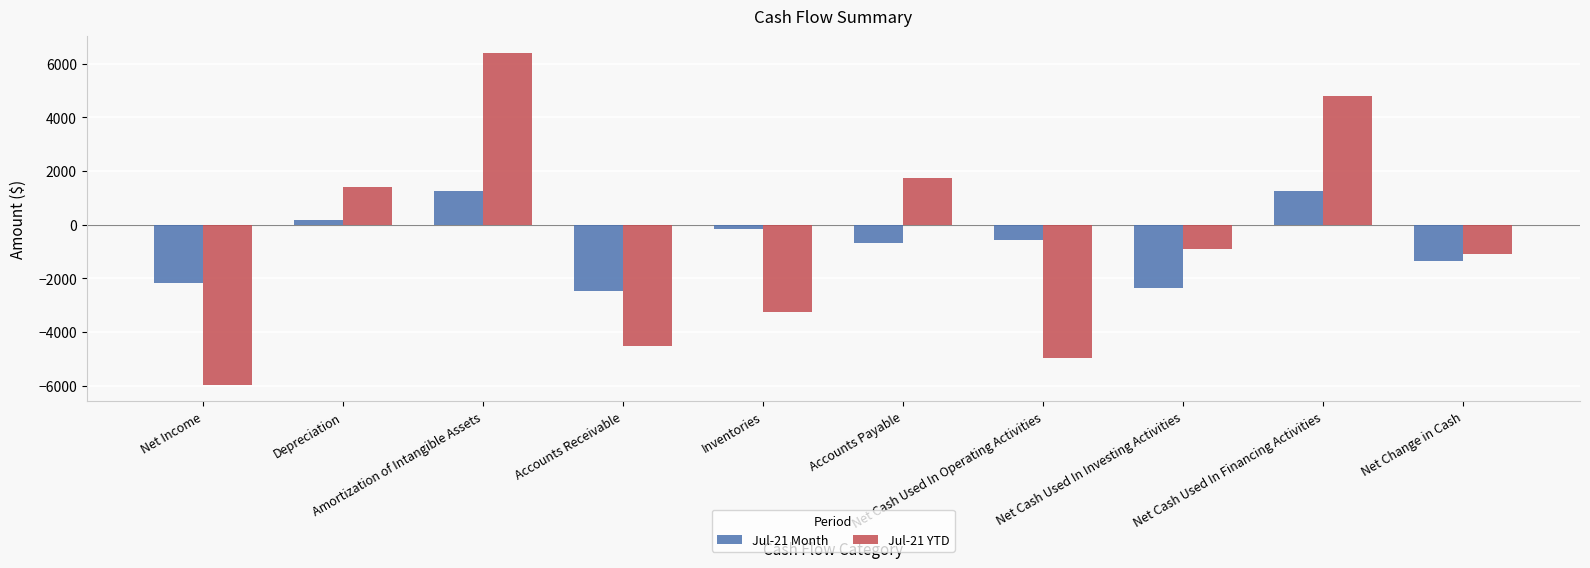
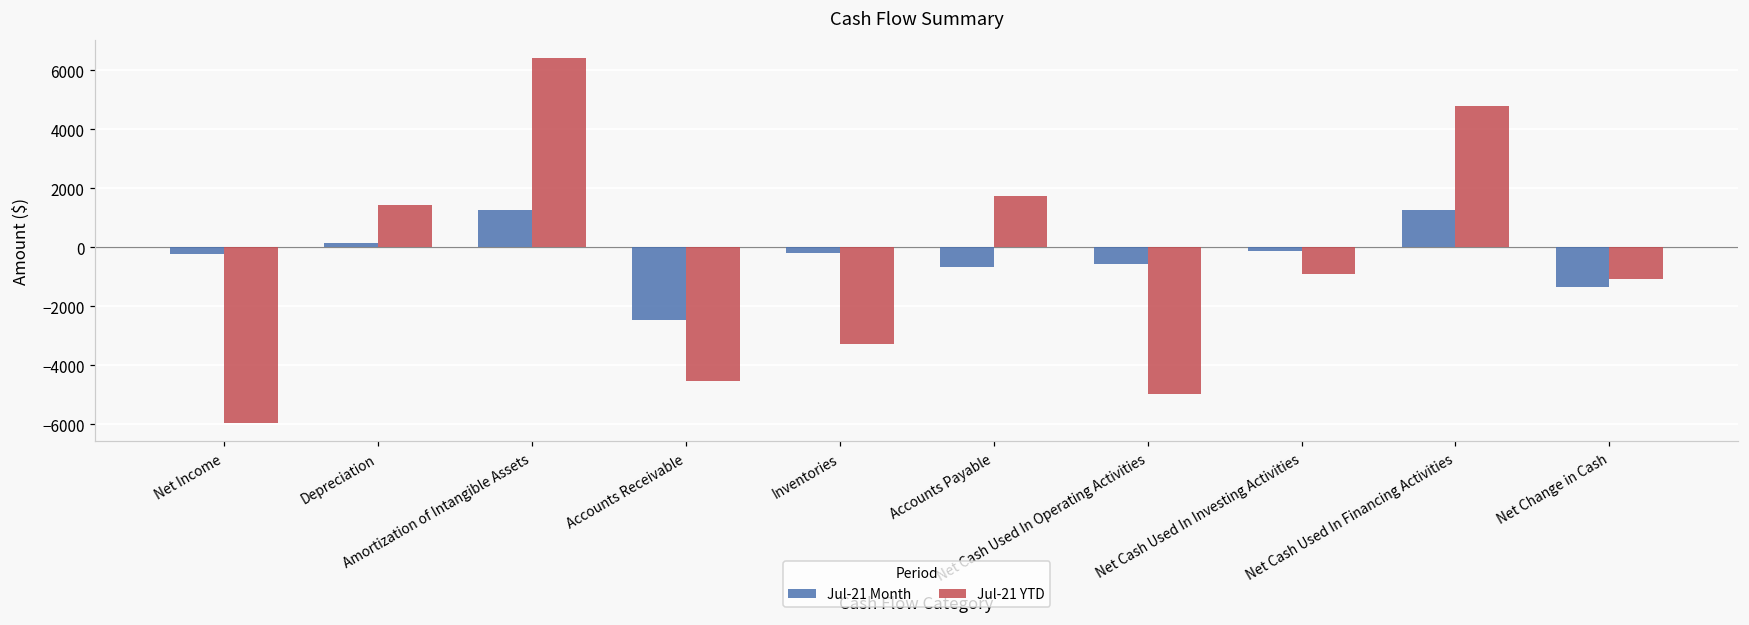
Jul-21 Month, Net Income: -2200 -> -200
Jul-21 Month, Net Cash Used In Investing Activities: -2400 -> -100
